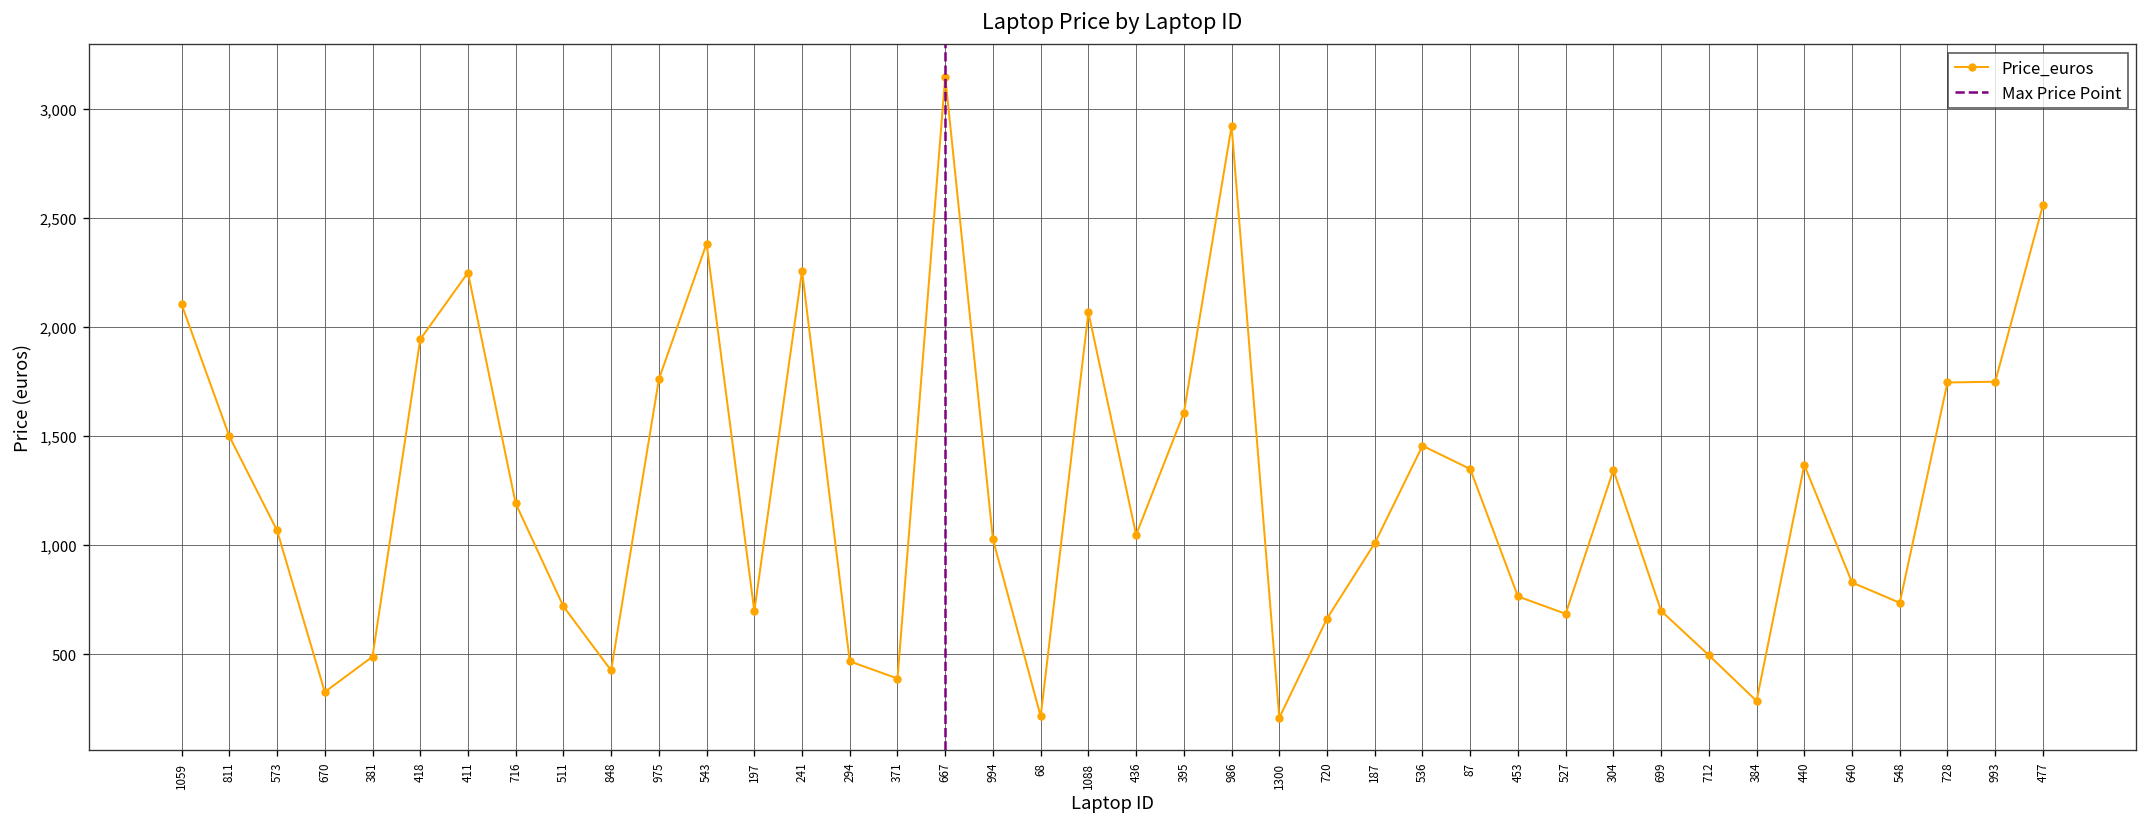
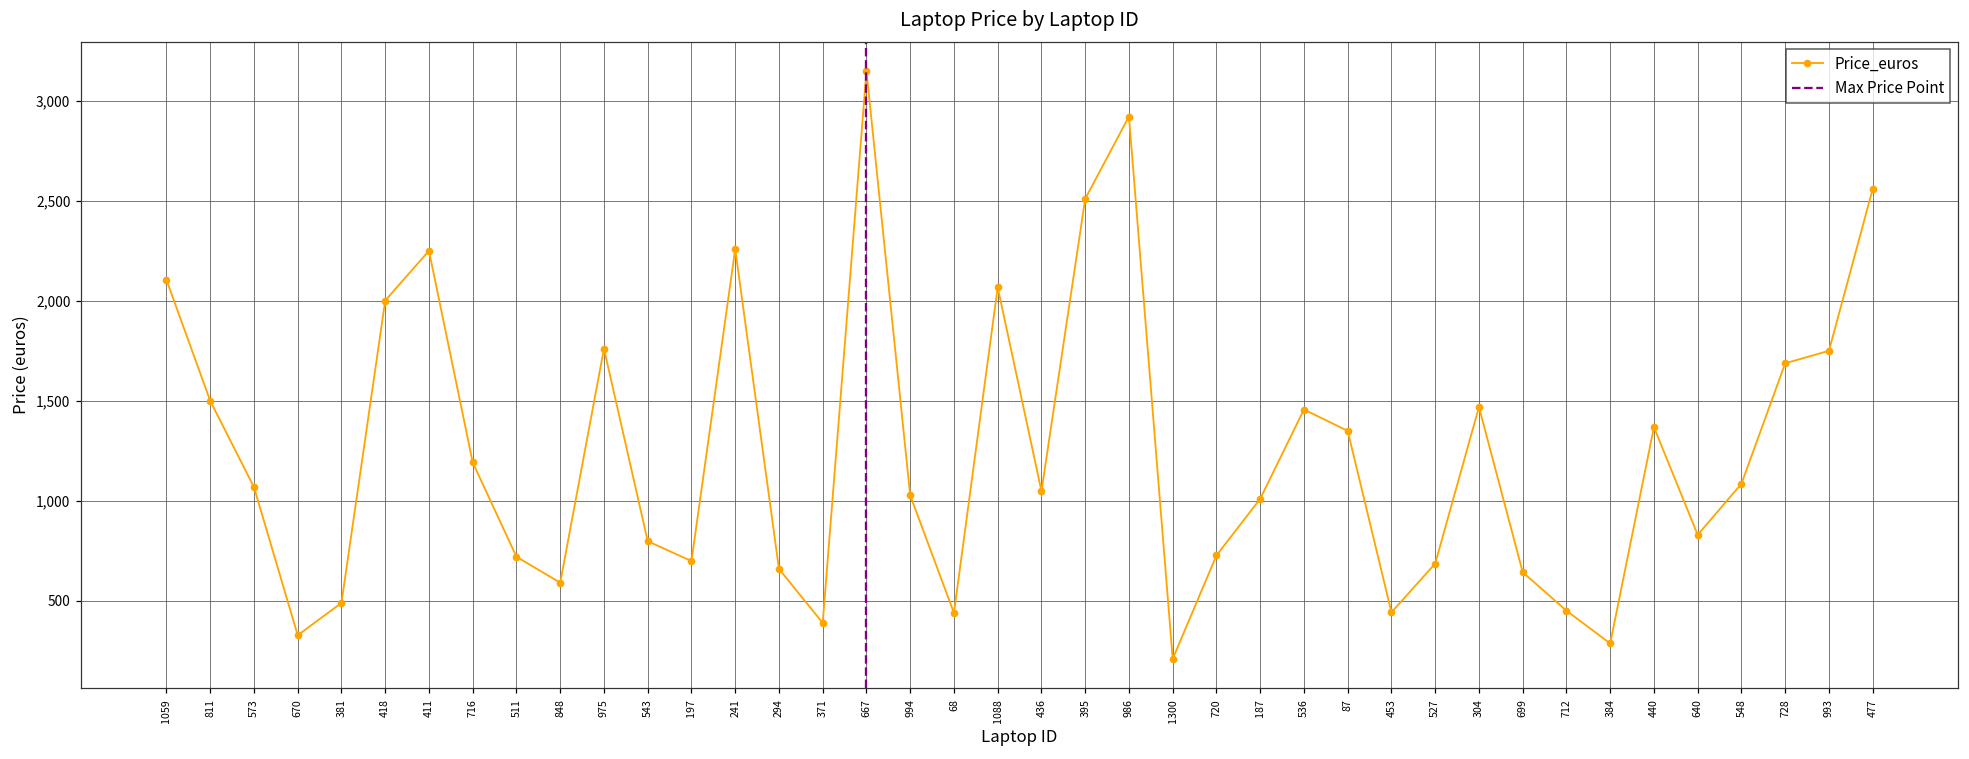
418: 1,940 -> 2,000
848: 430 -> 590
543: 2,380 -> 800
294: 470 -> 660
68: 220 -> 440
395: 1,610 -> 2,510
720: 660 -> 730
453: 770 -> 440
304: 1,340 -> 1,470
699: 700 -> 640
712: 500 -> 450
548: 740 -> 1,080
728: 1,750 -> 1,690
